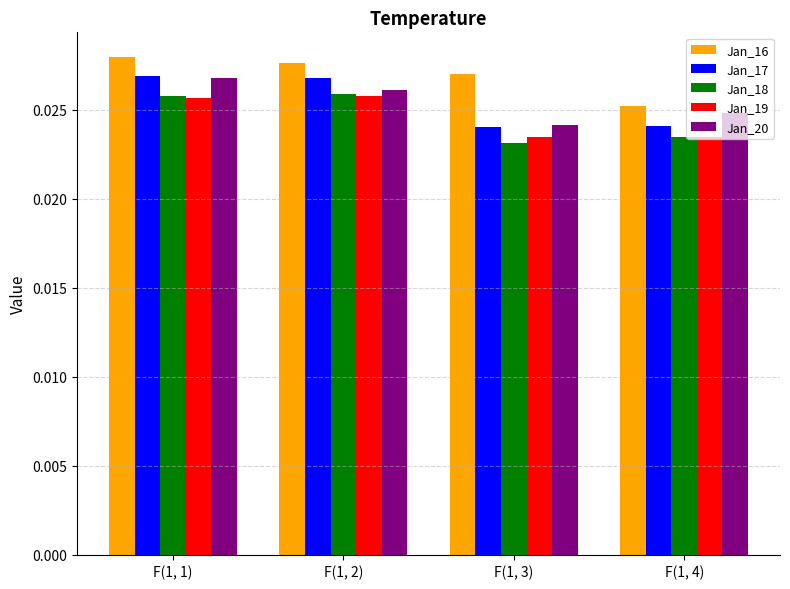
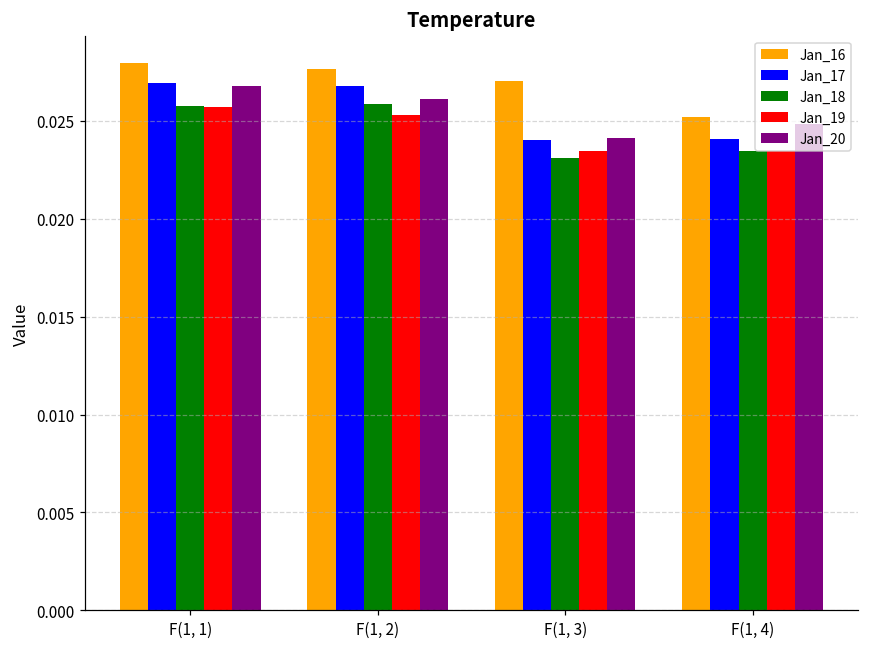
Jan_19, F(1, 2): 0.0258 -> 0.0253
